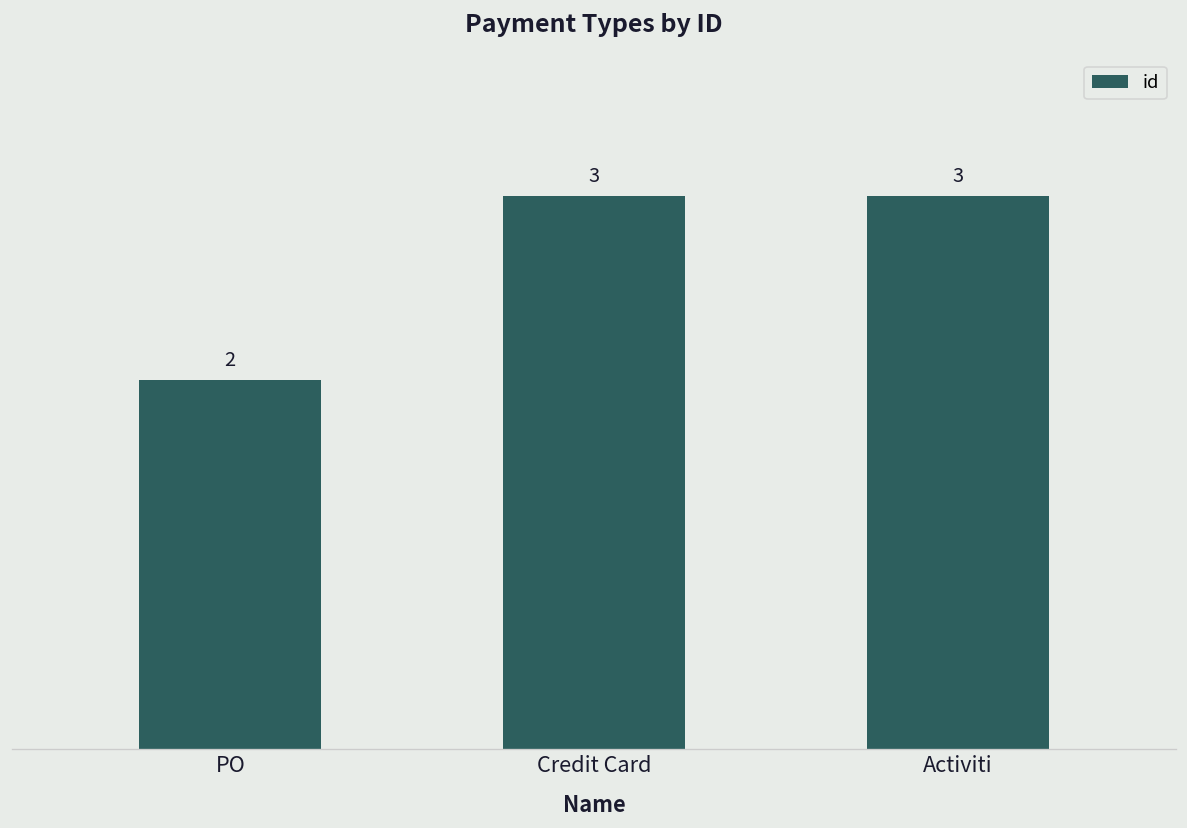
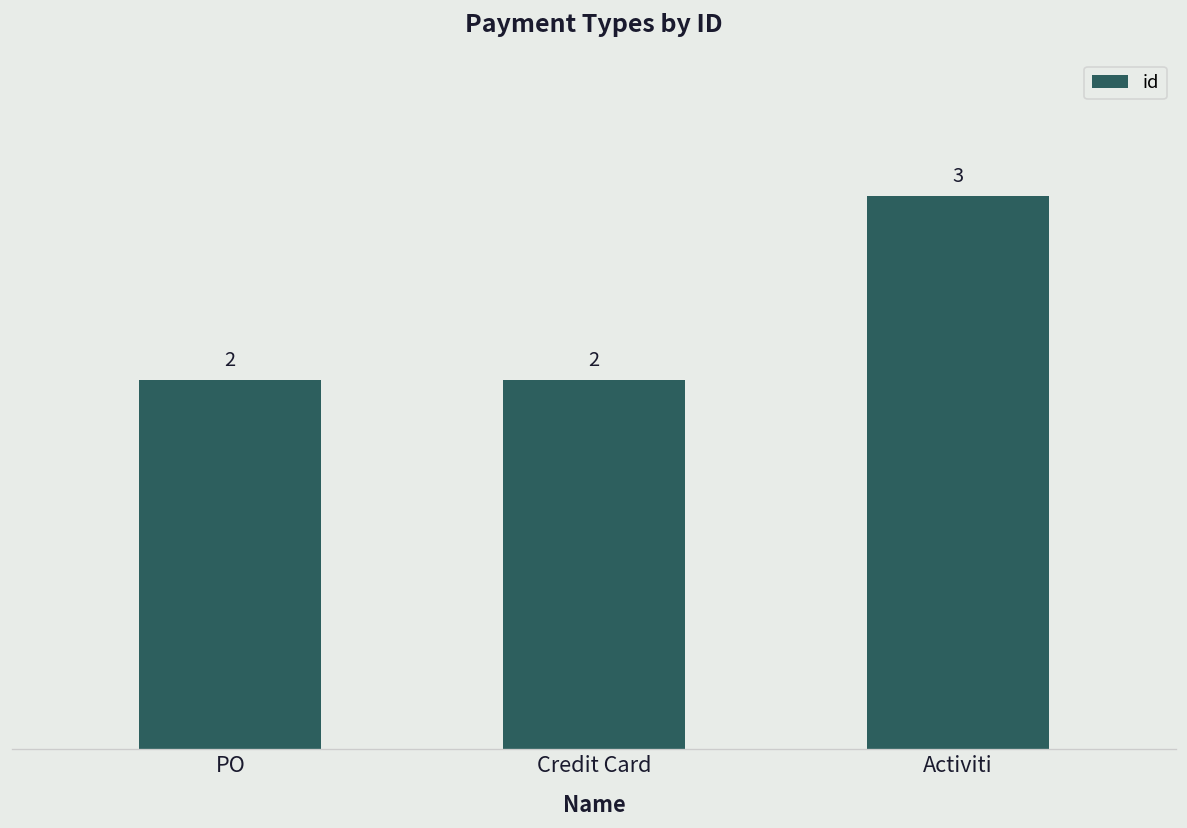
Credit Card: 3 -> 2
